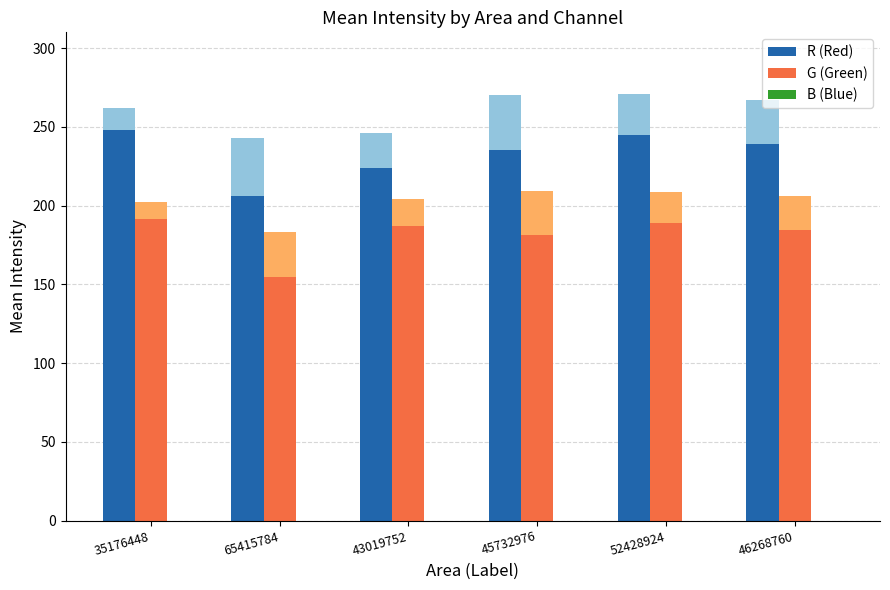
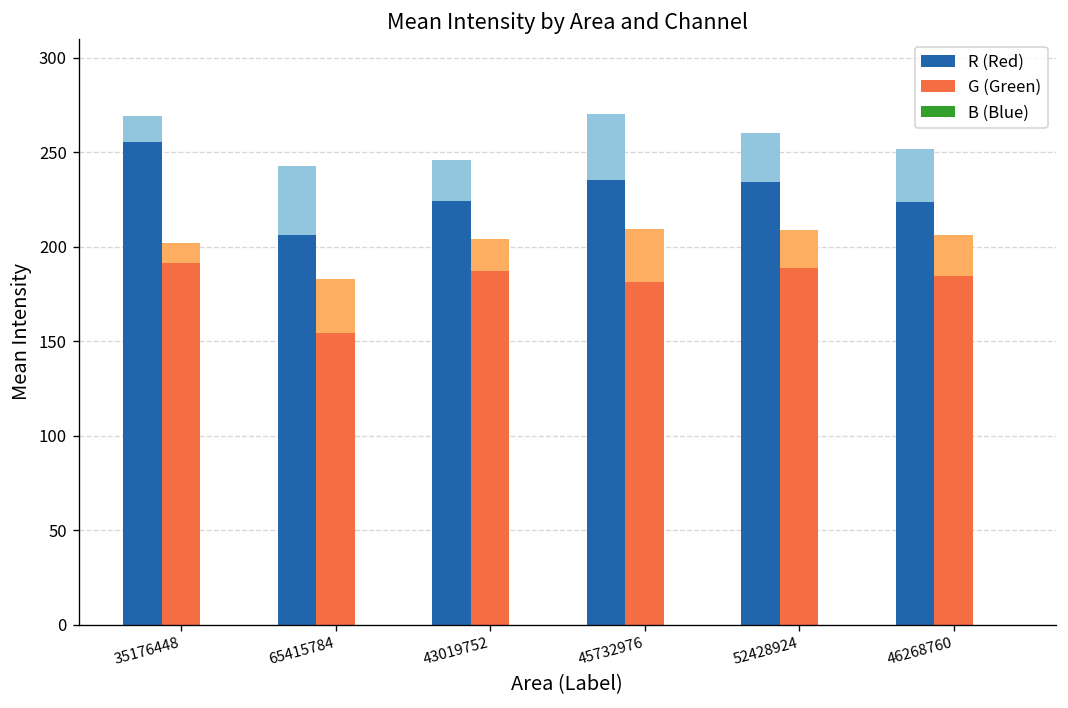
R (Red), 35176448: 248 -> 256
R (Red), 52428924: 245 -> 234
R (Red), 46268760: 239 -> 224
